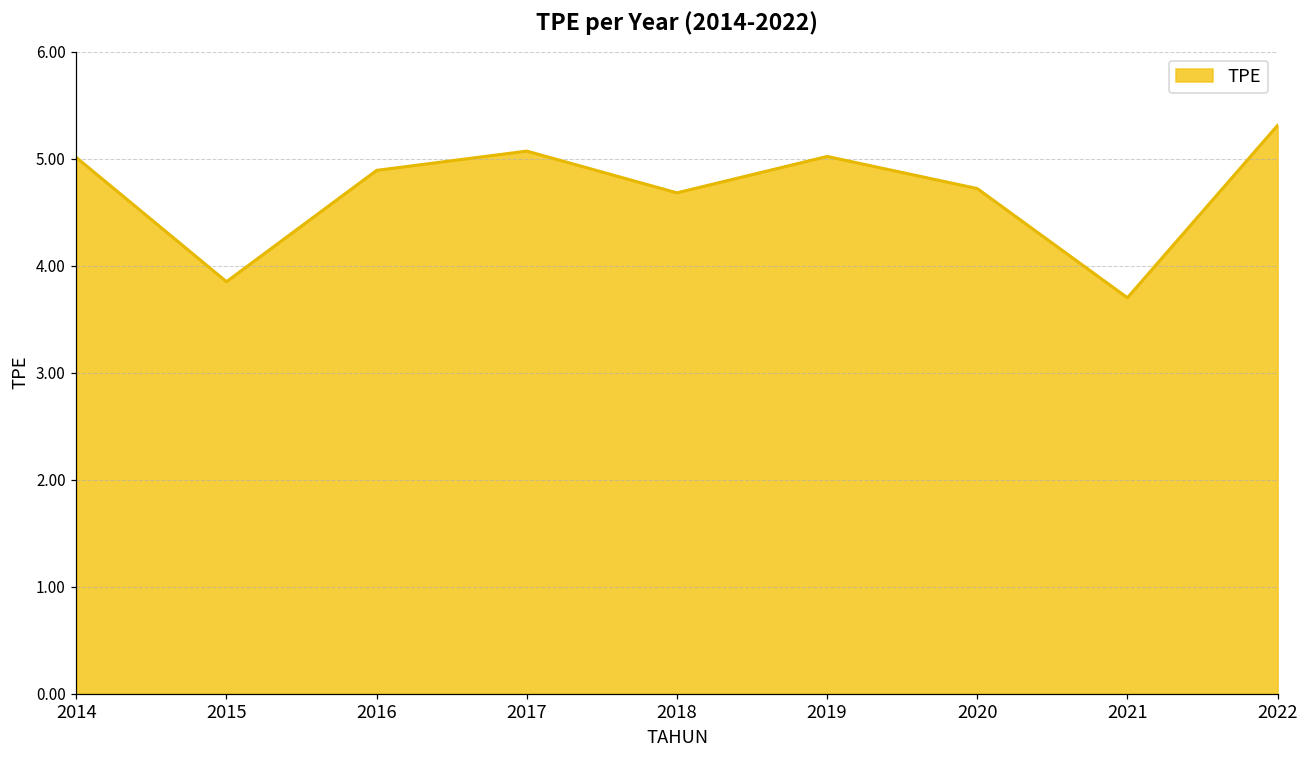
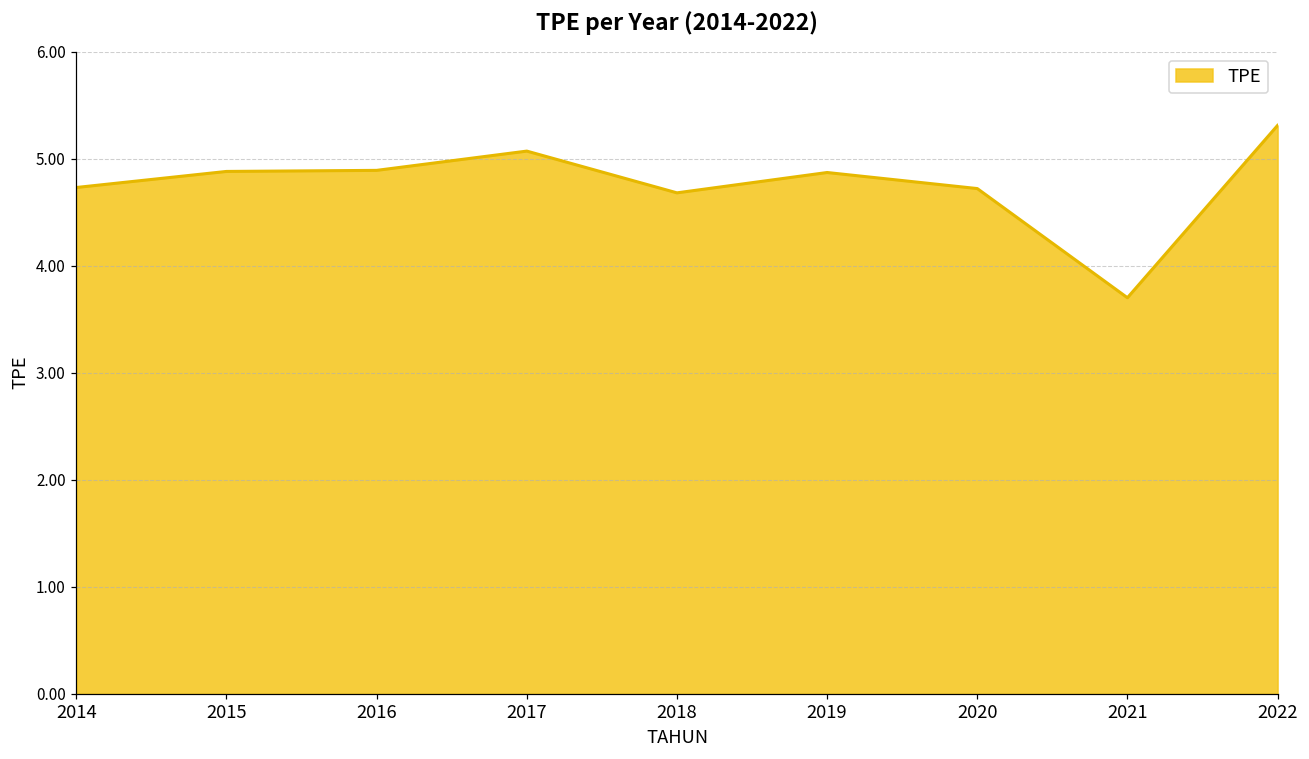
2014: 5.0 -> 4.7
2015: 3.9 -> 4.9
2019: 5.0 -> 4.9
